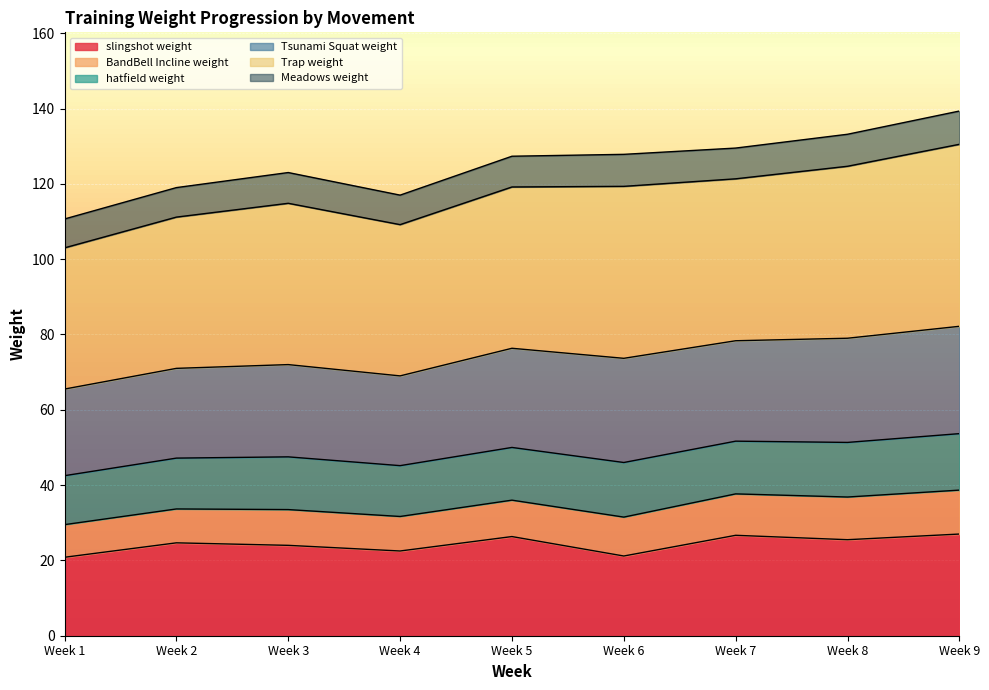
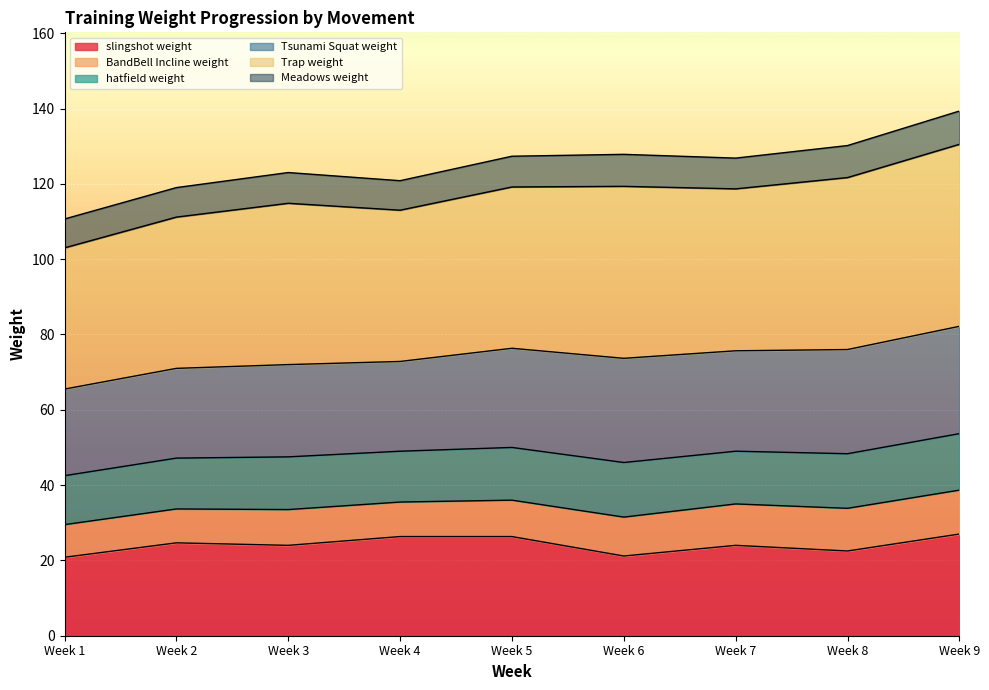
slingshot weight, Week 4: 23 -> 26
slingshot weight, Week 7: 27 -> 24
slingshot weight, Week 8: 26 -> 23
